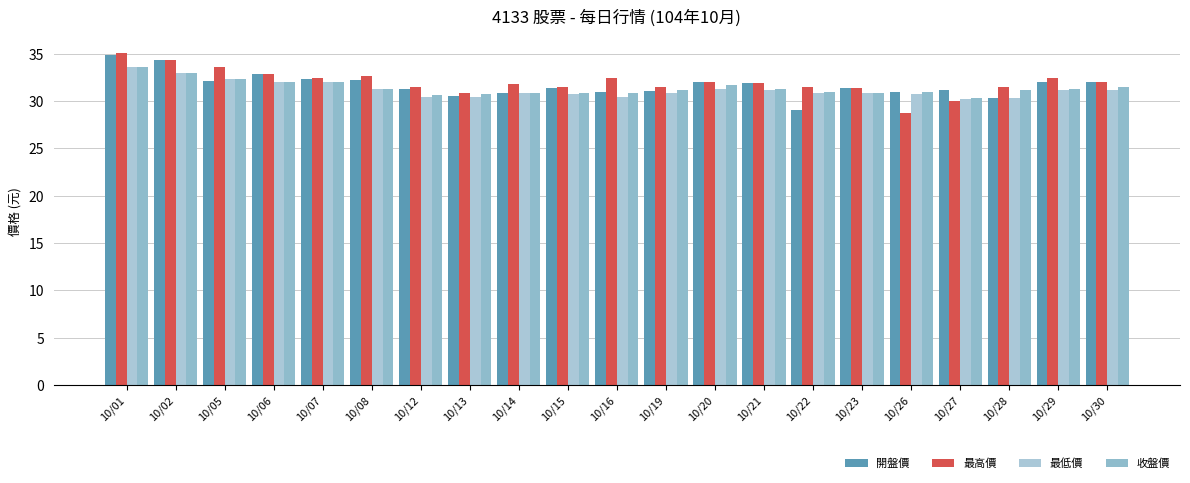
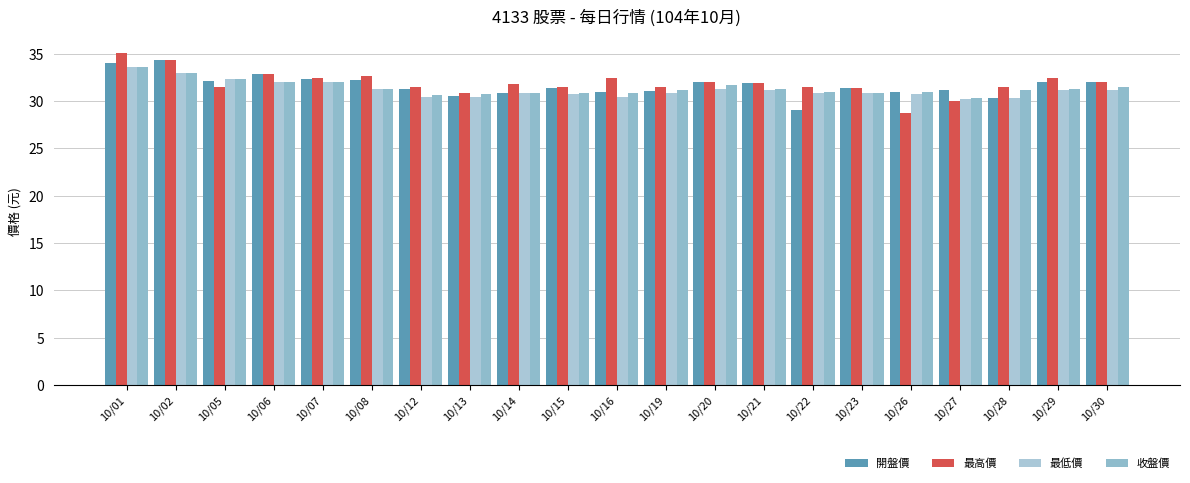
開盤價, 10/01: 35 -> 34
最高價, 10/05: 34 -> 32
